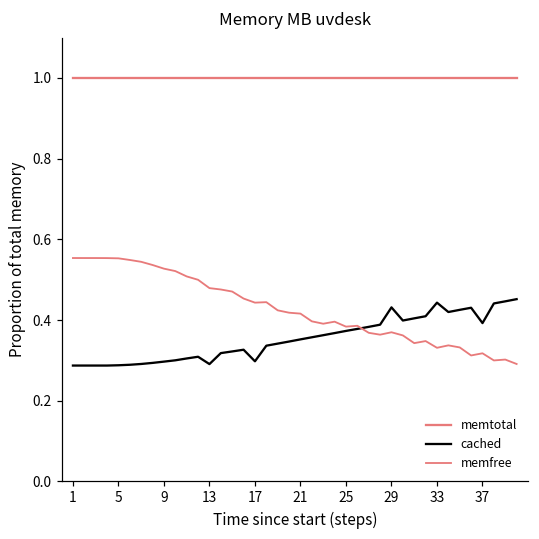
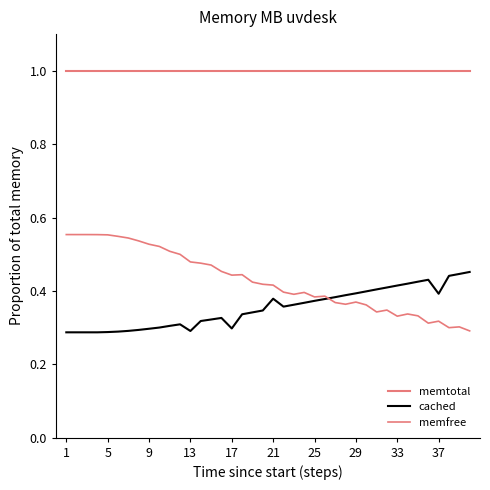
cached, 21: 0.35 -> 0.38
cached, 29: 0.43 -> 0.39
cached, 33: 0.44 -> 0.41
